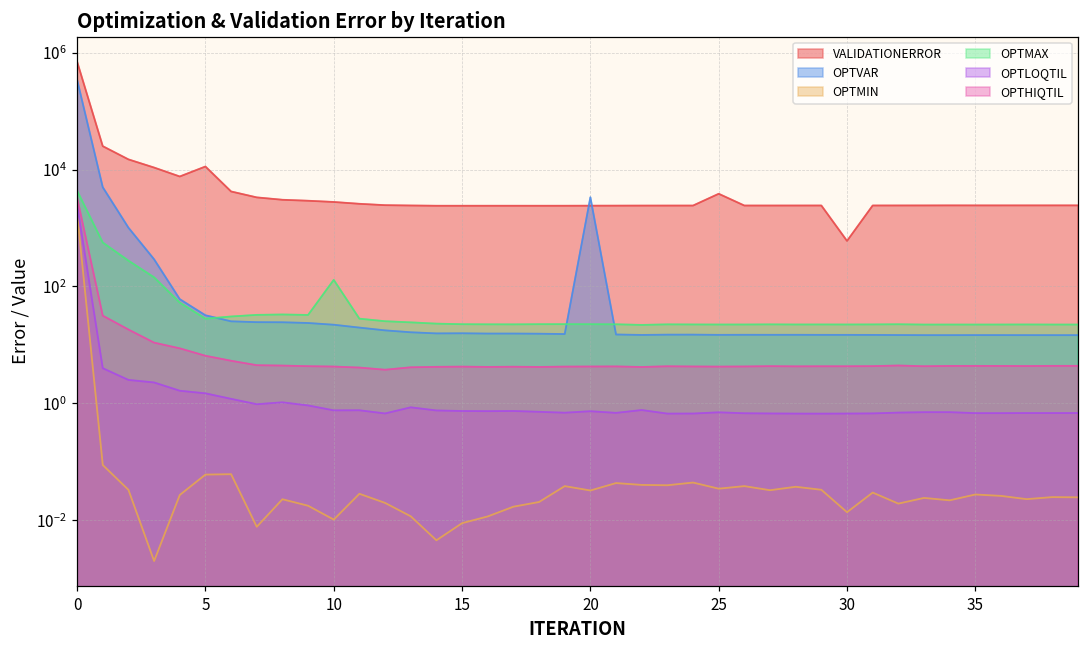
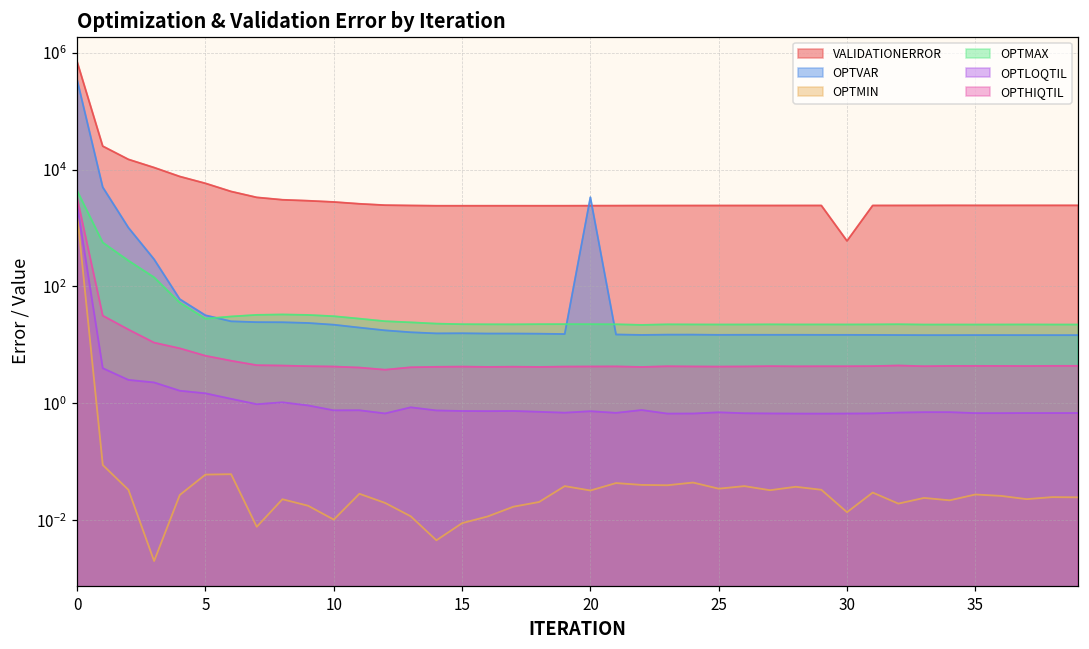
VALIDATIONERROR, 5: 11000 -> 6000
OPTMAX, 10: 130 -> 30
VALIDATIONERROR, 25: 4000 -> 2000
